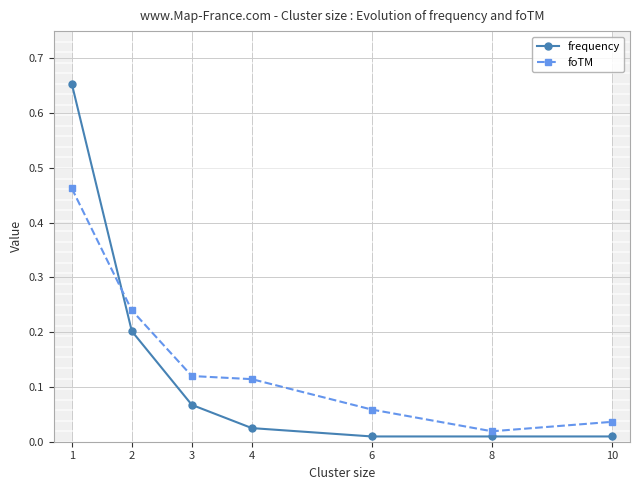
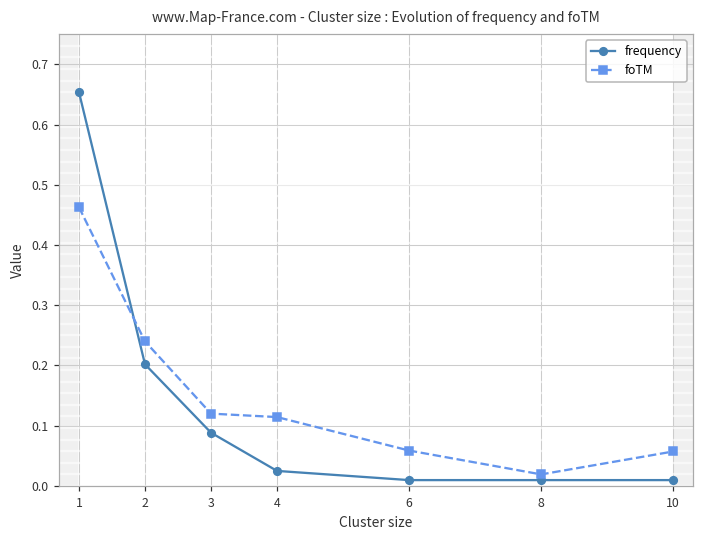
frequency, 3: 0.07 -> 0.09
foTM, 10: 0.04 -> 0.06
